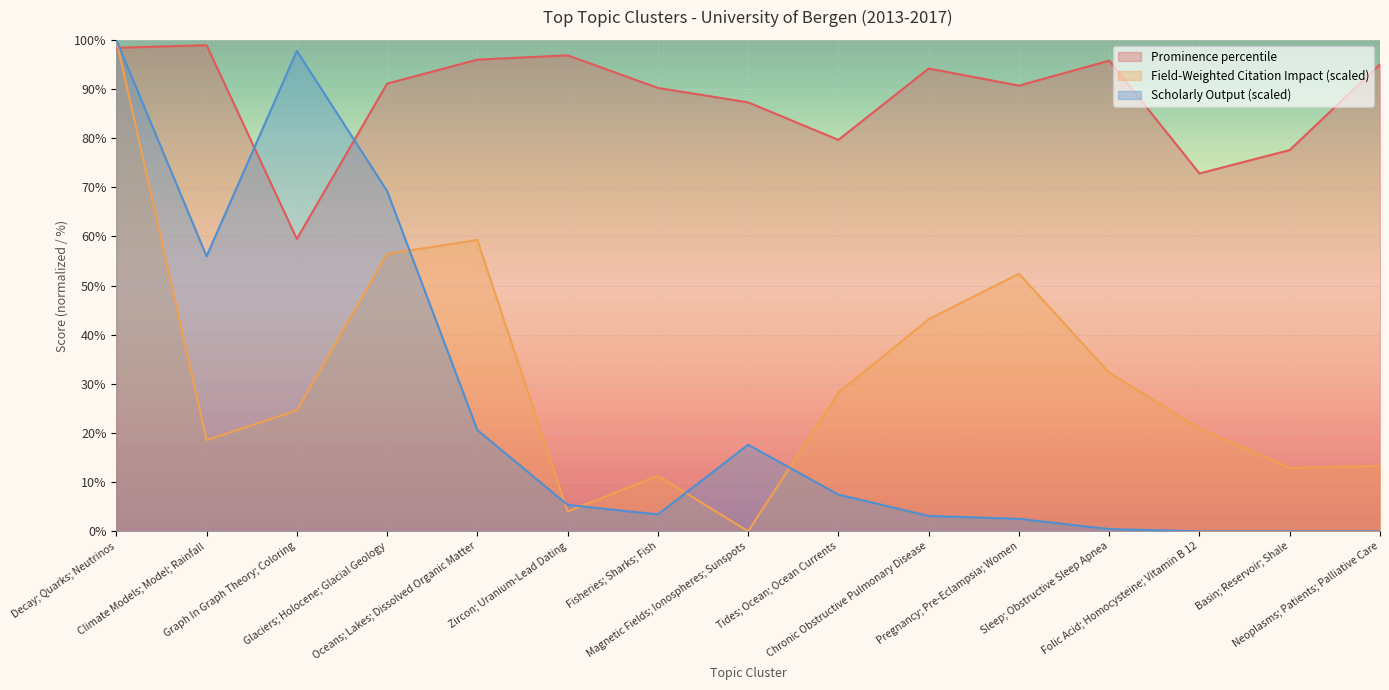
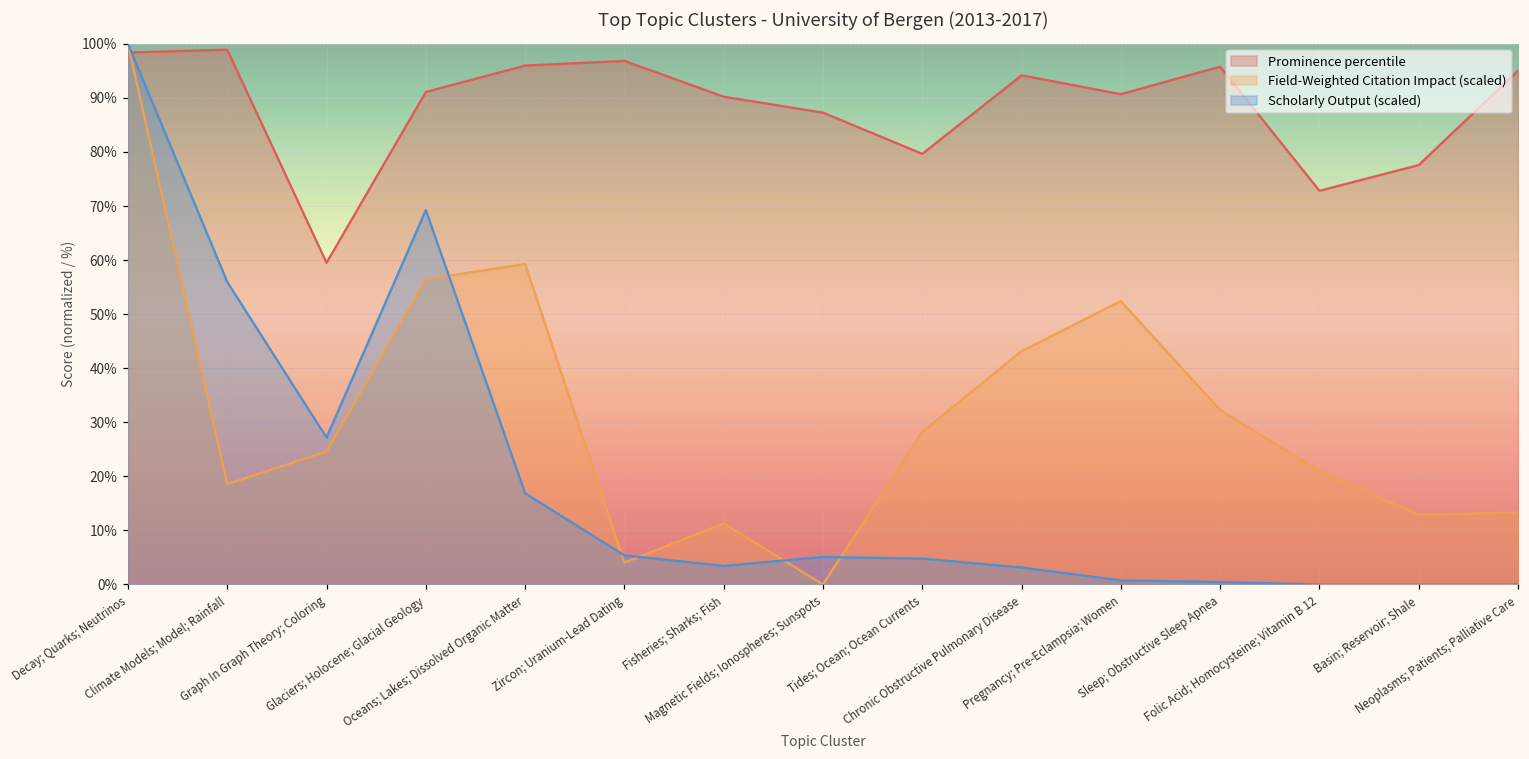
Scholarly Output (scaled), Graph In Graph Theory; Coloring: 98% -> 27%
Scholarly Output (scaled), Oceans; Lakes; Dissolved Organic Matter: 21% -> 17%
Scholarly Output (scaled), Magnetic Fields; Ionospheres; Sunspots: 18% -> 5%
Scholarly Output (scaled), Tides; Ocean; Ocean Currents: 7% -> 5%
Scholarly Output (scaled), Pregnancy; Pre-Eclampsia; Women: 3% -> 1%
